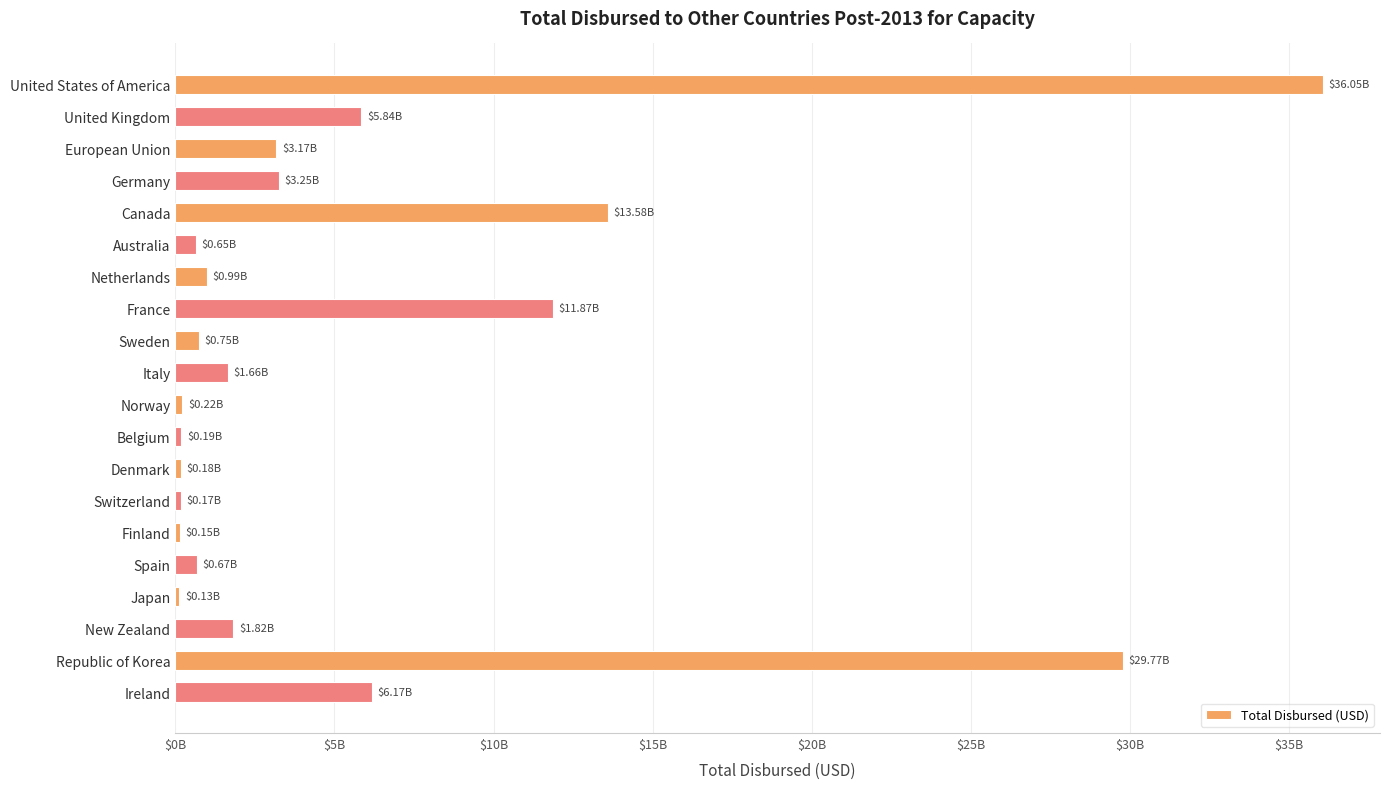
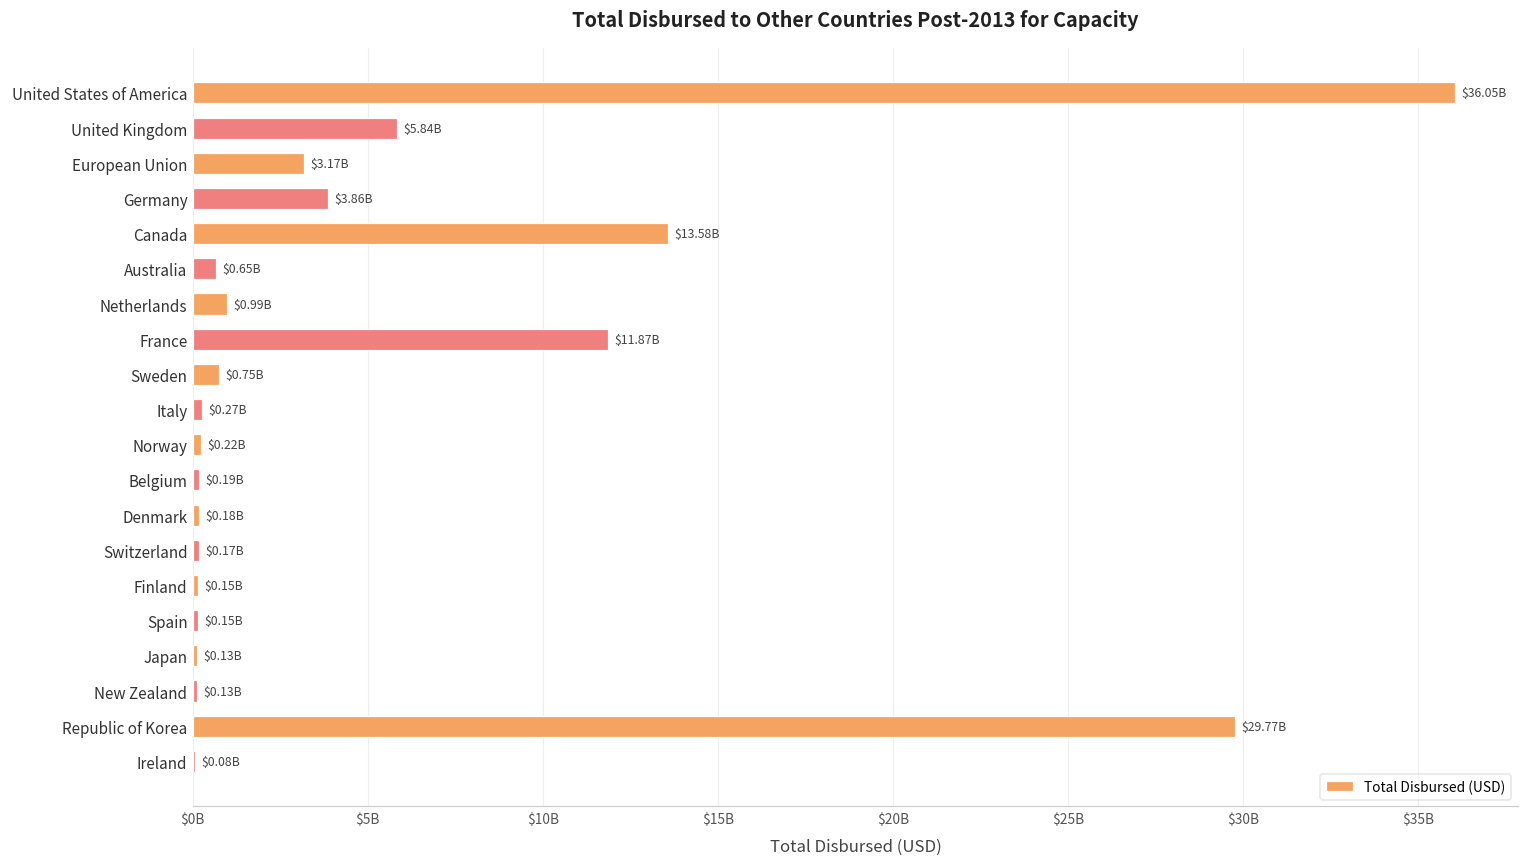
Germany: $3.25B -> $3.86B
Italy: $1.66B -> $0.27B
Spain: $0.67B -> $0.15B
New Zealand: $1.82B -> $0.13B
Ireland: $6.17B -> $0.08B
